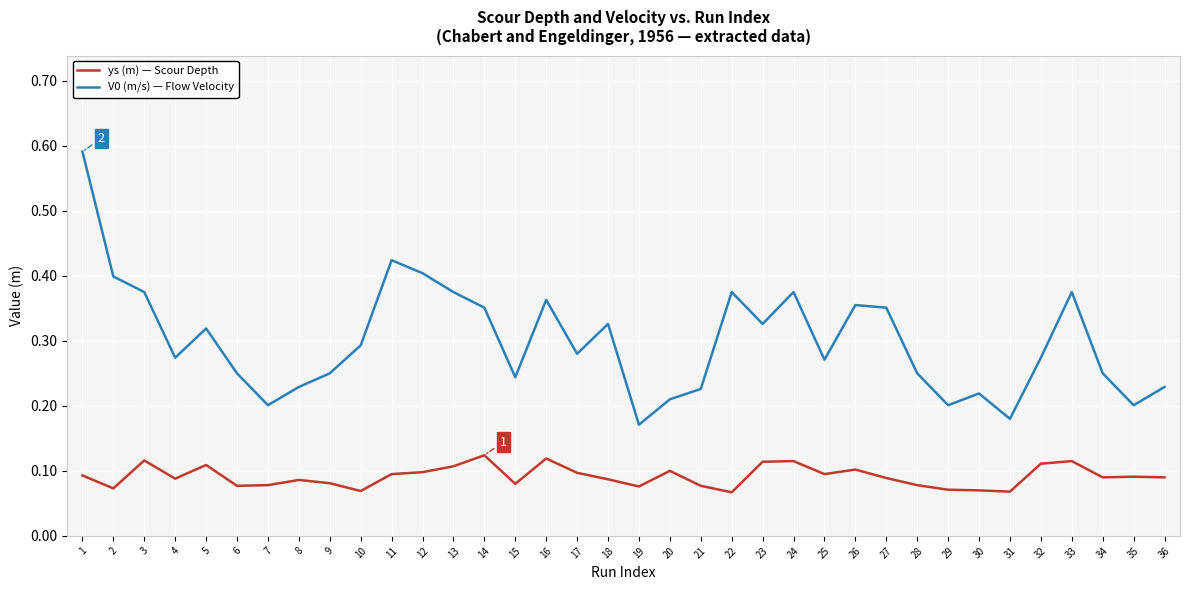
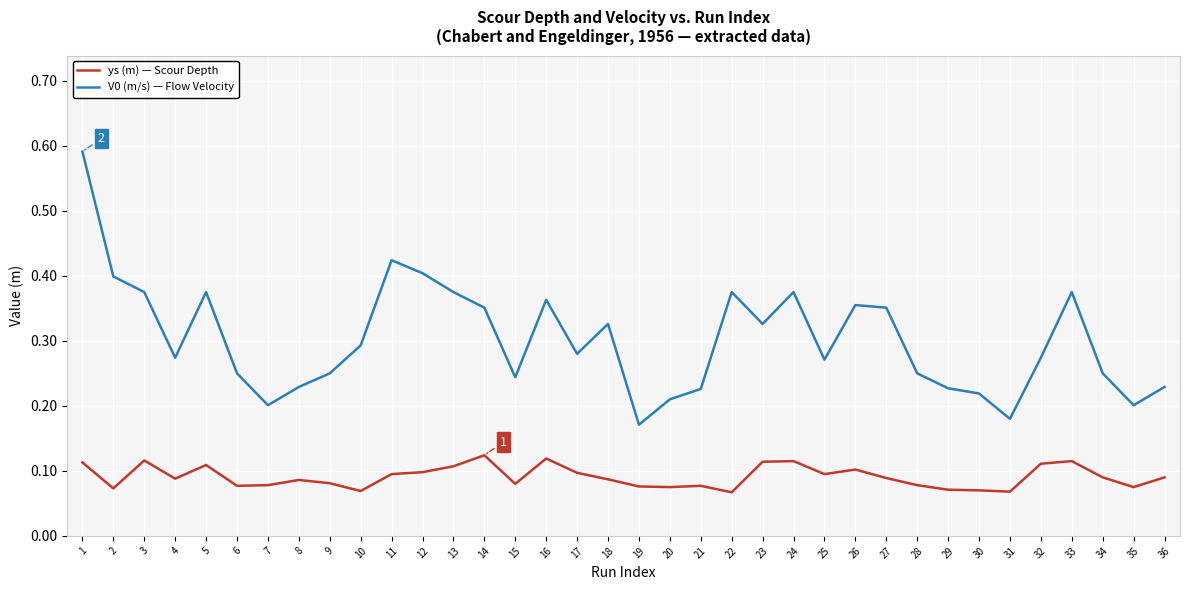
ys (m) — Scour Depth, 1: 0.09 -> 0.11
V0 (m/s) — Flow Velocity, 5: 0.32 -> 0.38
ys (m) — Scour Depth, 20: 0.10 -> 0.08
V0 (m/s) — Flow Velocity, 29: 0.20 -> 0.23
ys (m) — Scour Depth, 35: 0.09 -> 0.08
